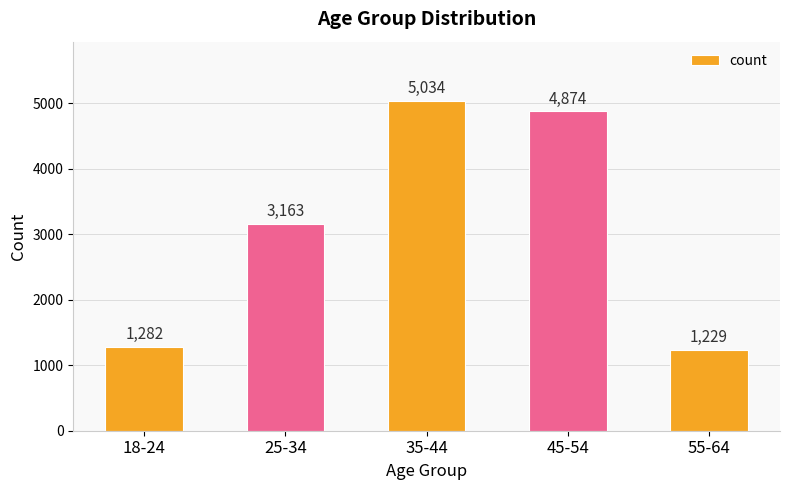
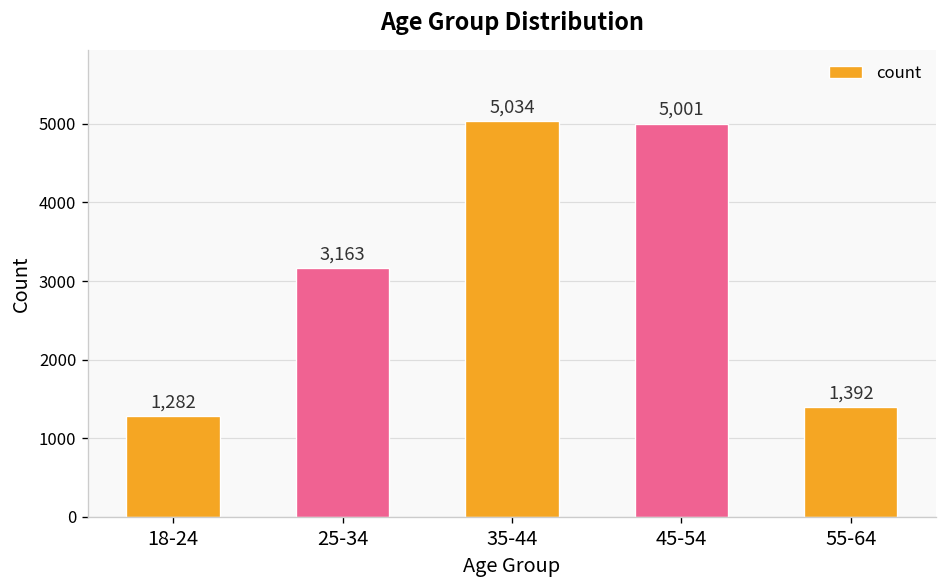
45-54: 4,874 -> 5,001
55-64: 1,229 -> 1,392
